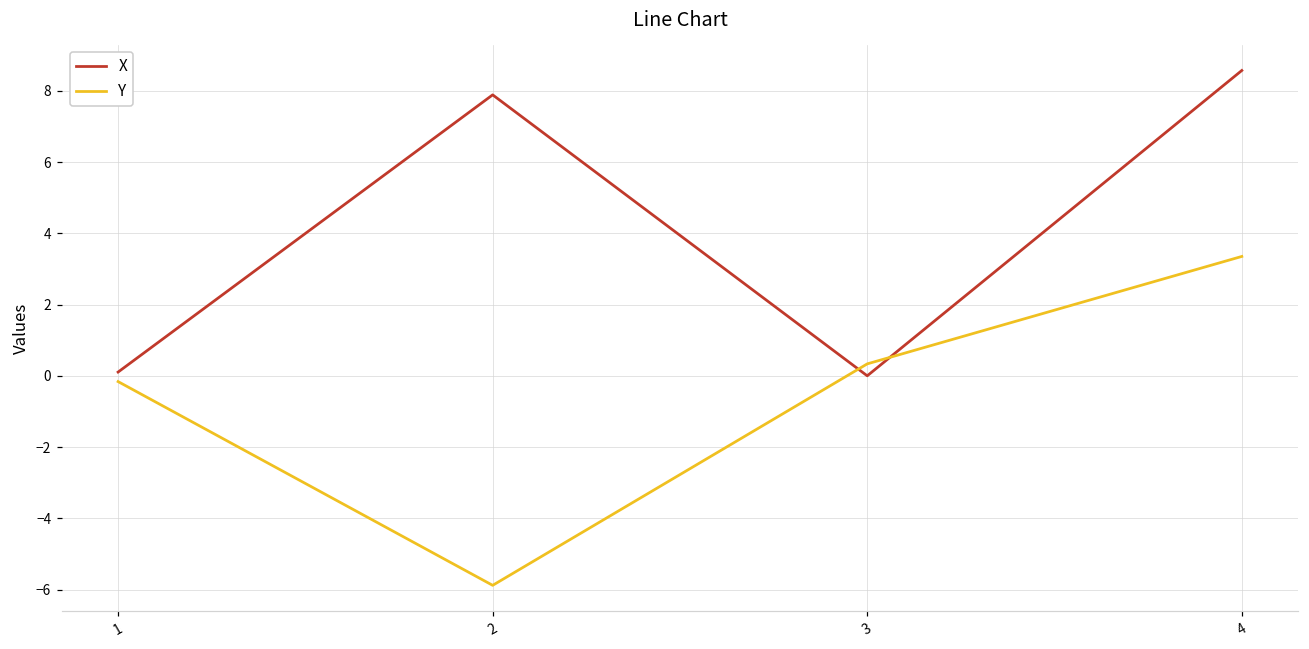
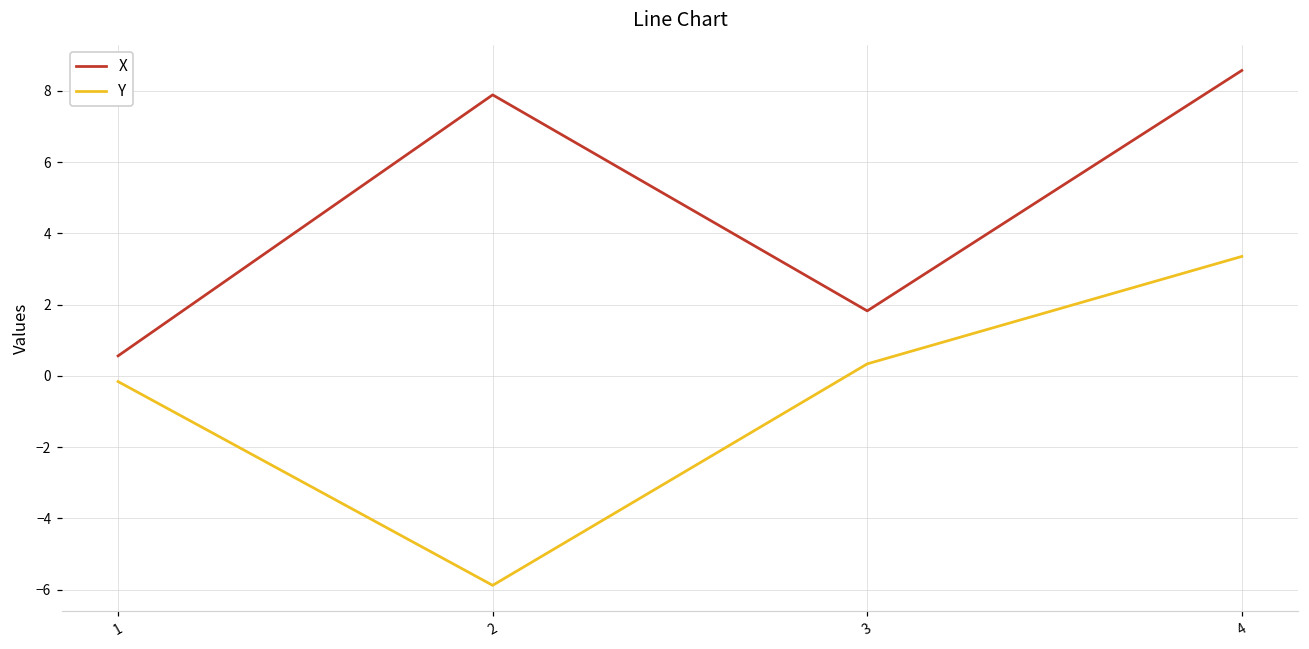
X, 1: 0.1 -> 0.6
X, 3: 0.0 -> 1.8
